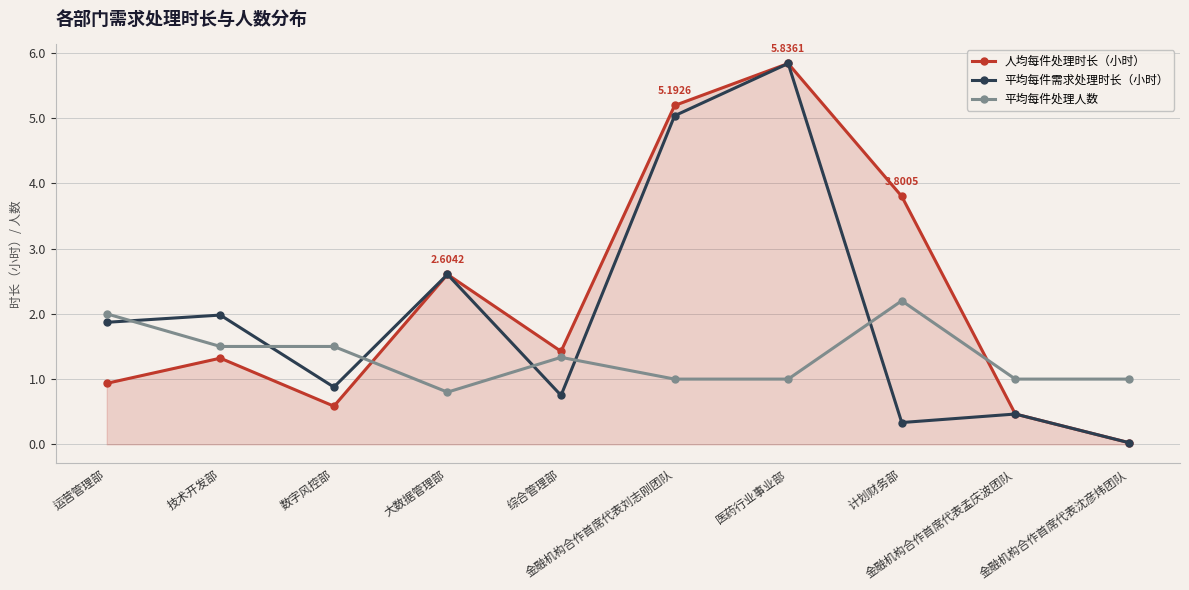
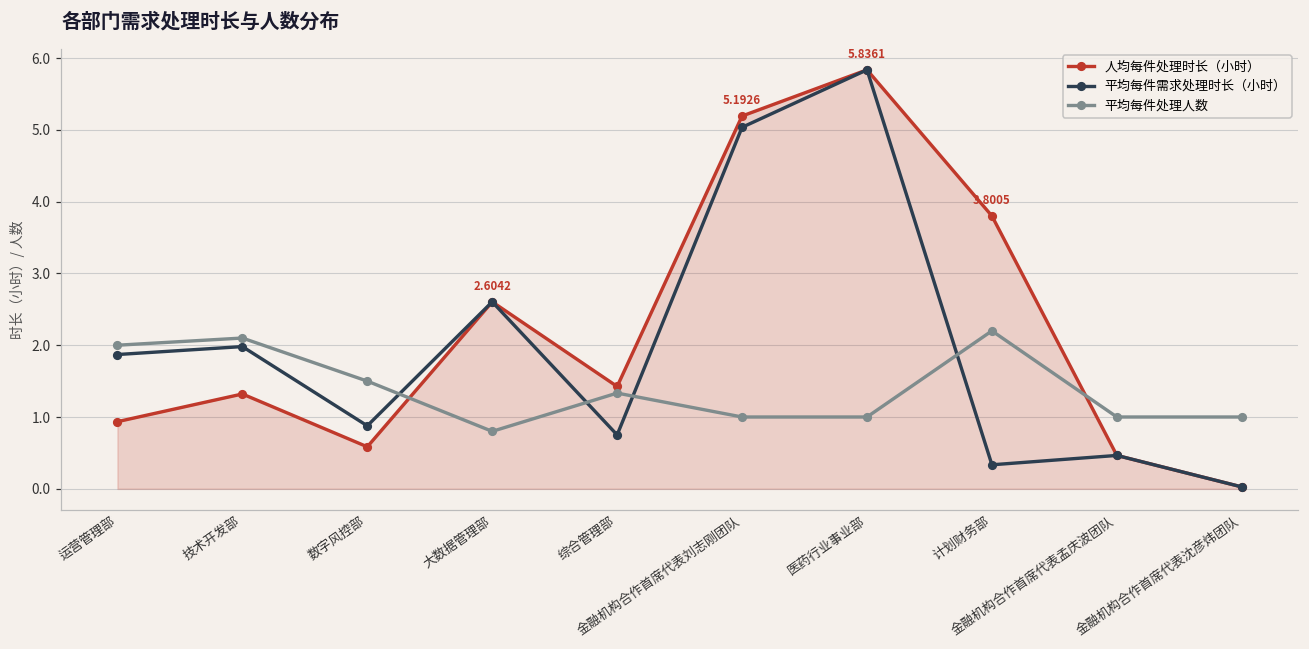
平均每件处理人数, 技术开发部: 1.5 -> 2.1
